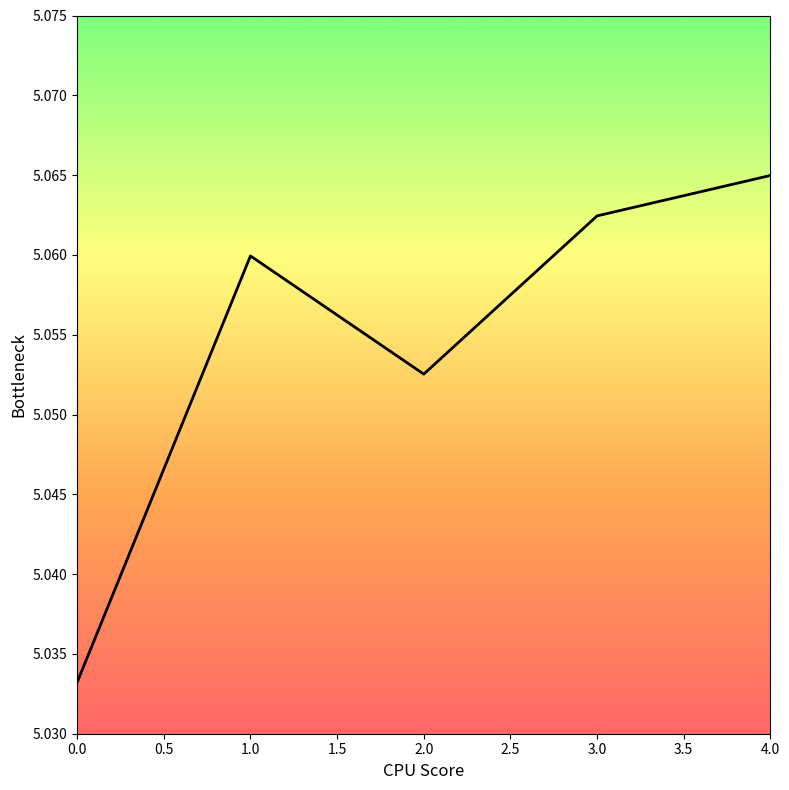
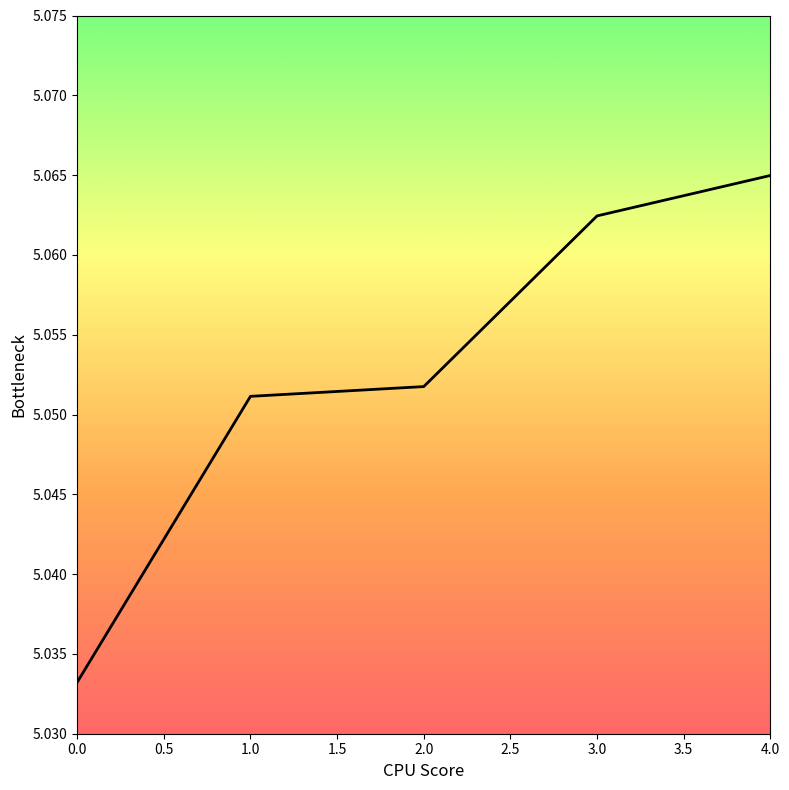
1.0: 5.0599 -> 5.0511
2.0: 5.0525 -> 5.0517
